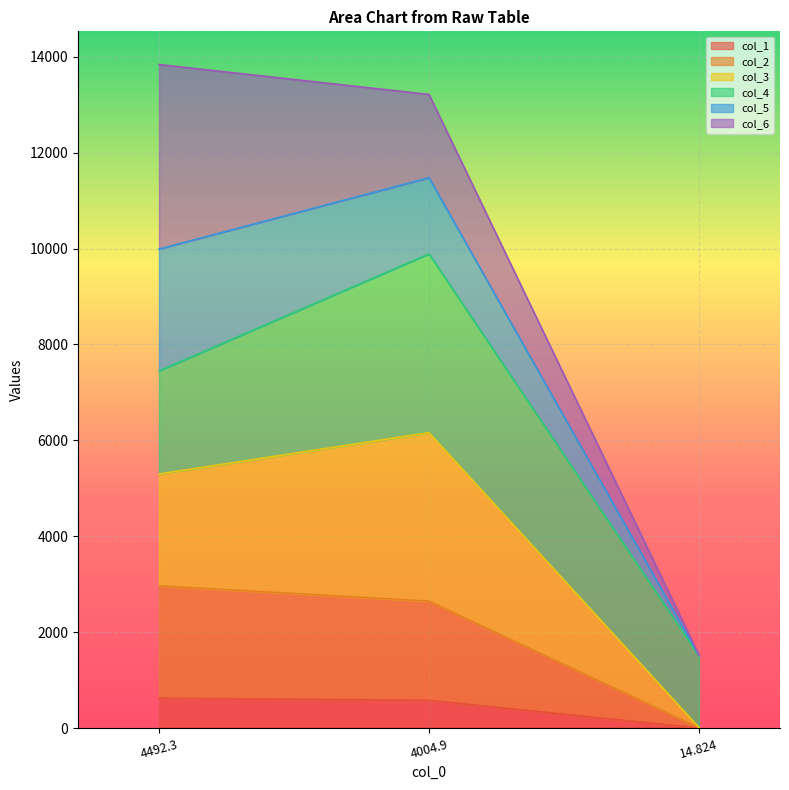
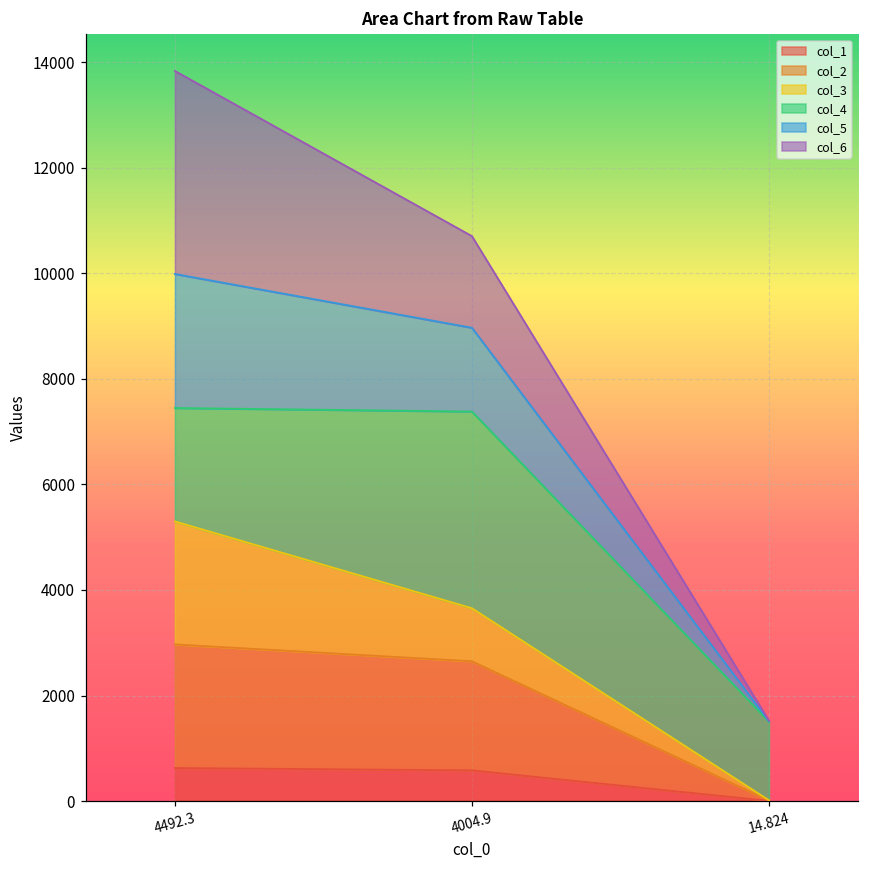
col_3, 4004.9: 3500 -> 1000
